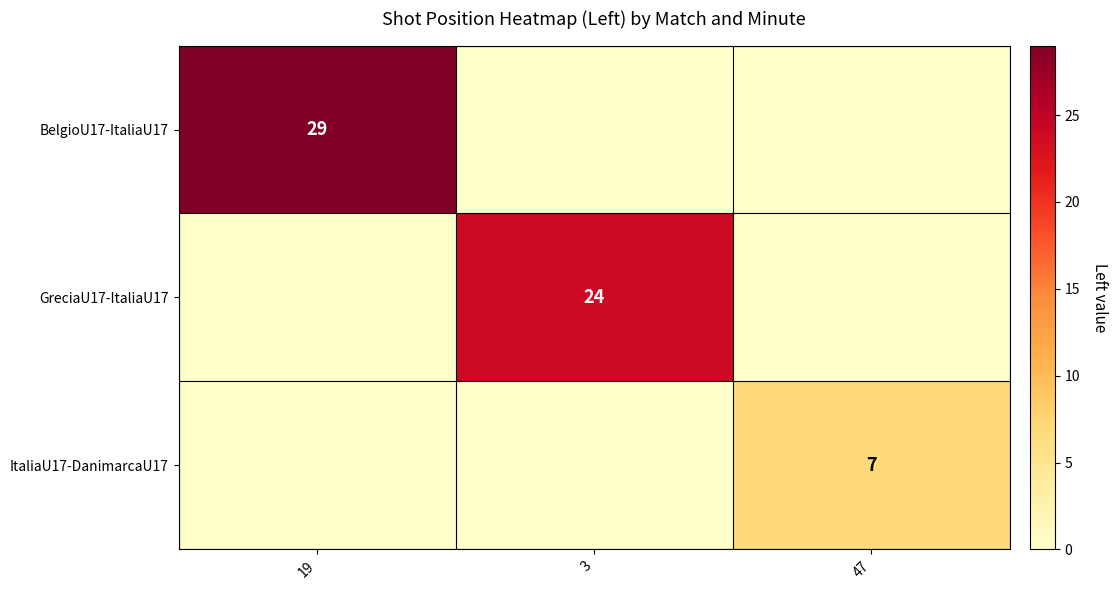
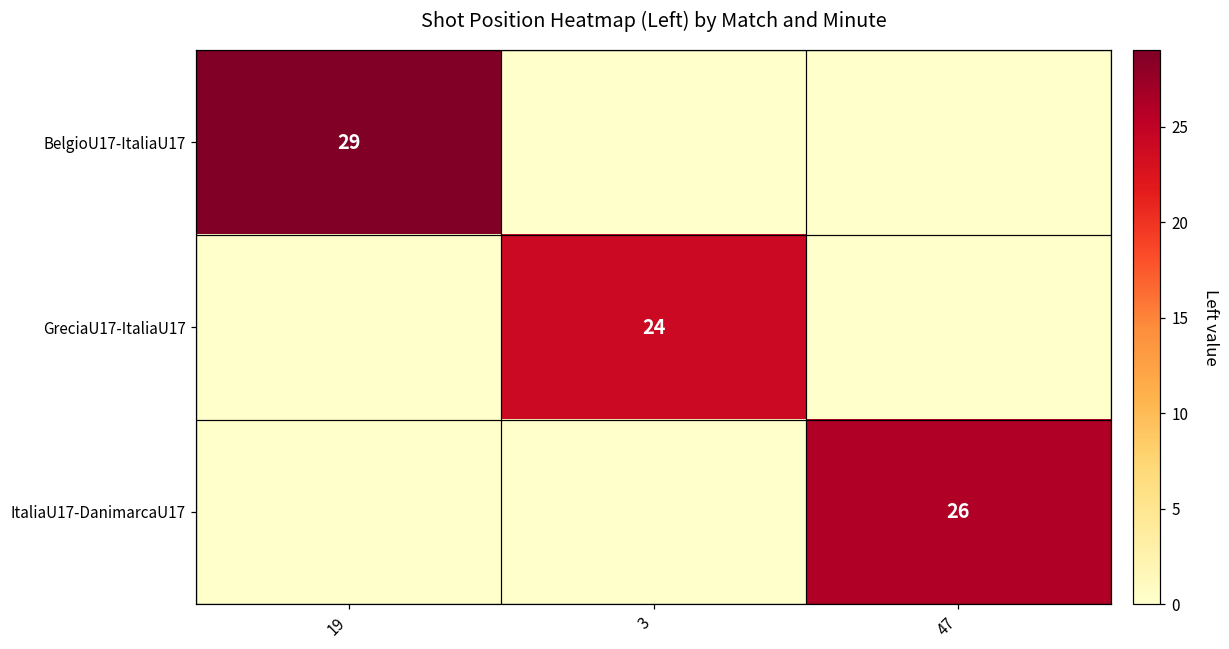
ItaliaU17-DanimarcaU17, 47: 7 -> 26
